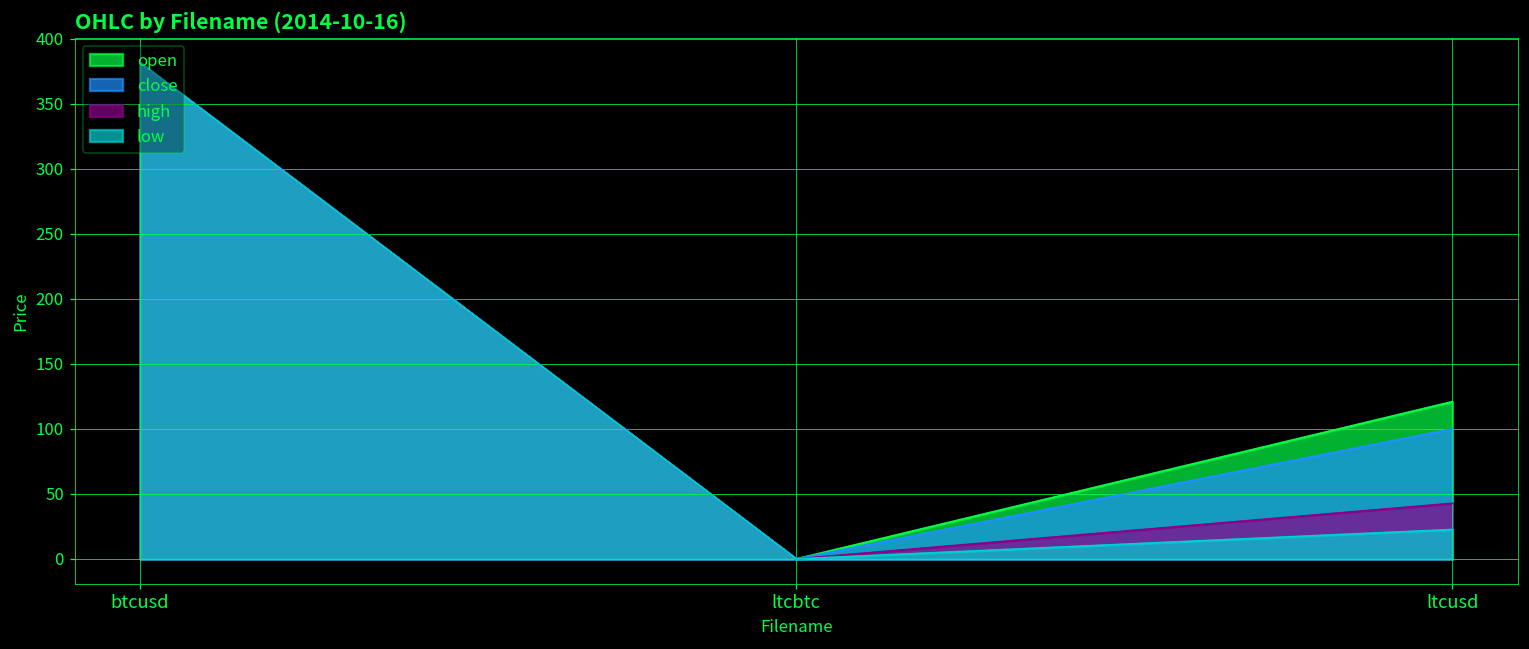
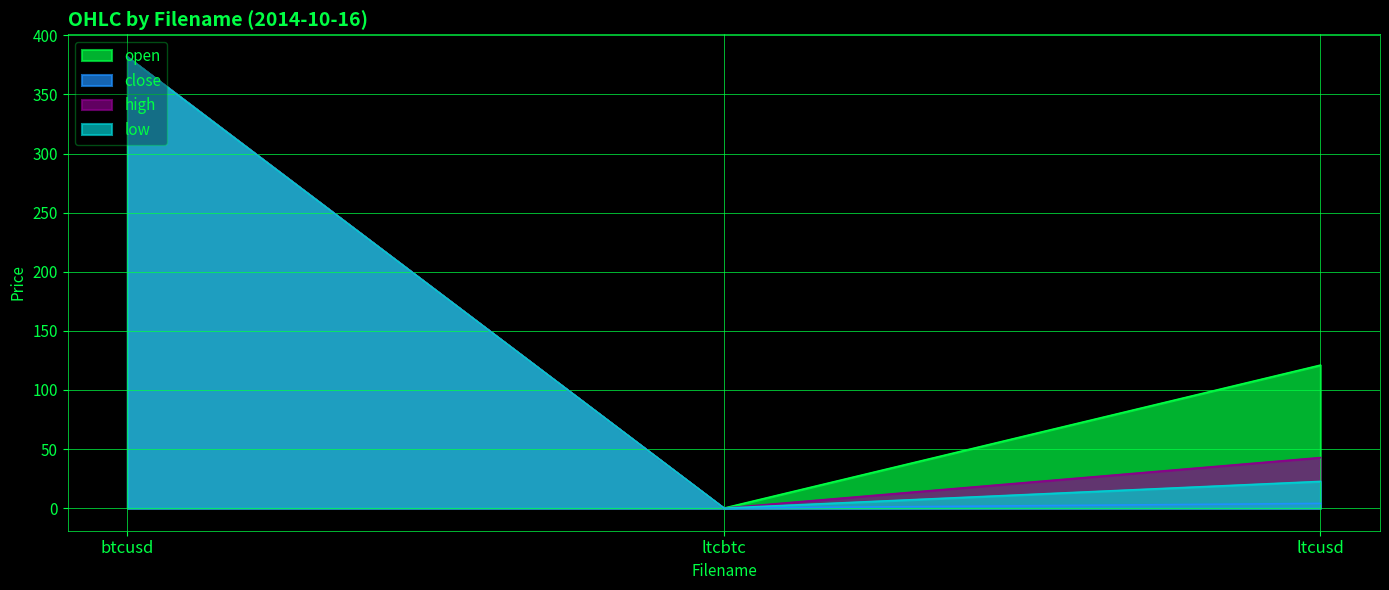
close, ltcusd: 100 -> 4
